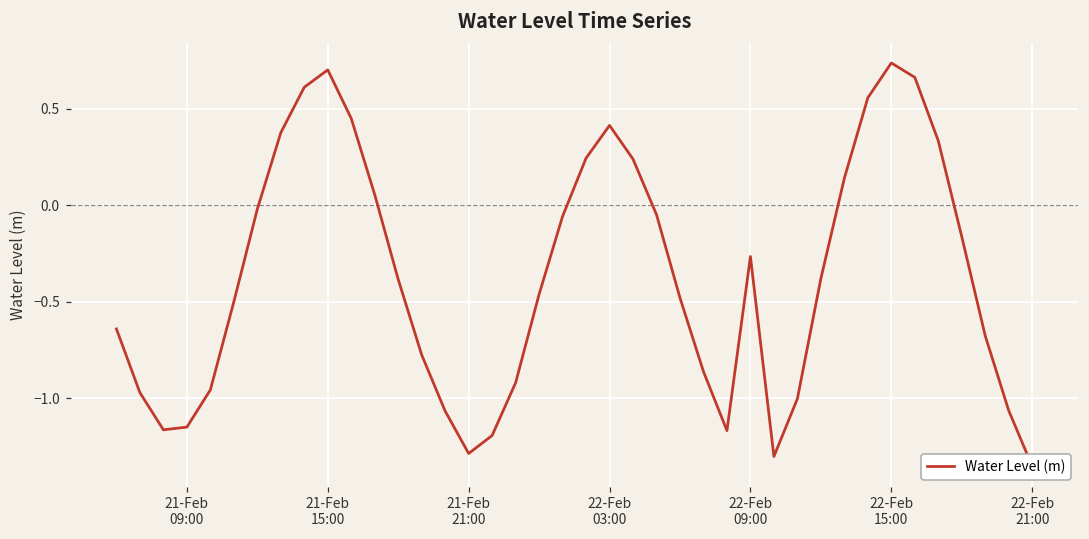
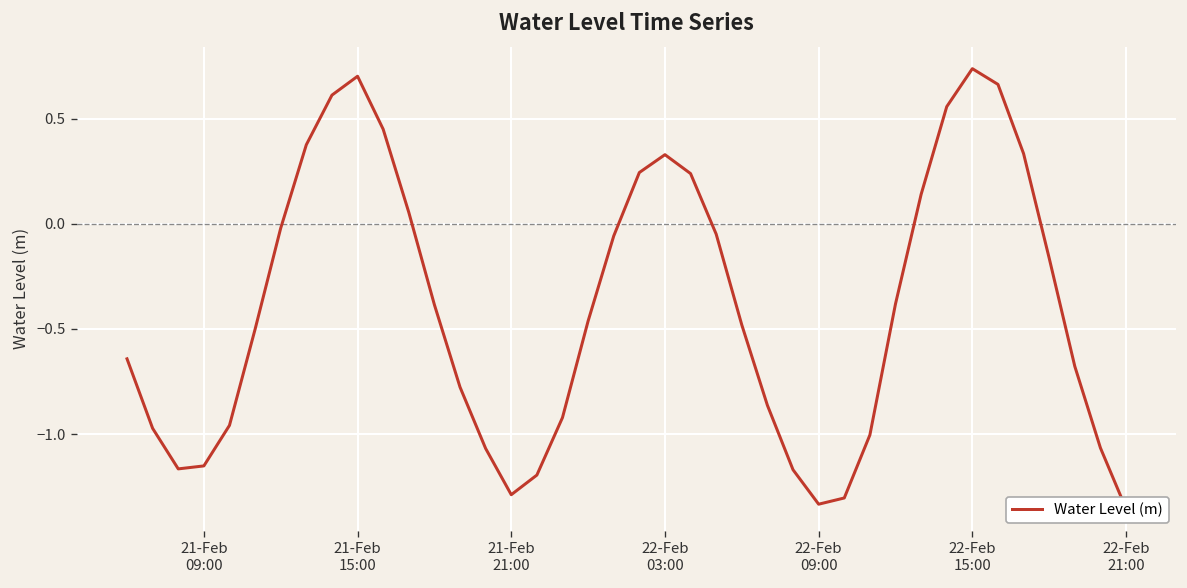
22-Feb 03:00: 0.41 -> 0.33
22-Feb 09:00: -0.27 -> -1.33
